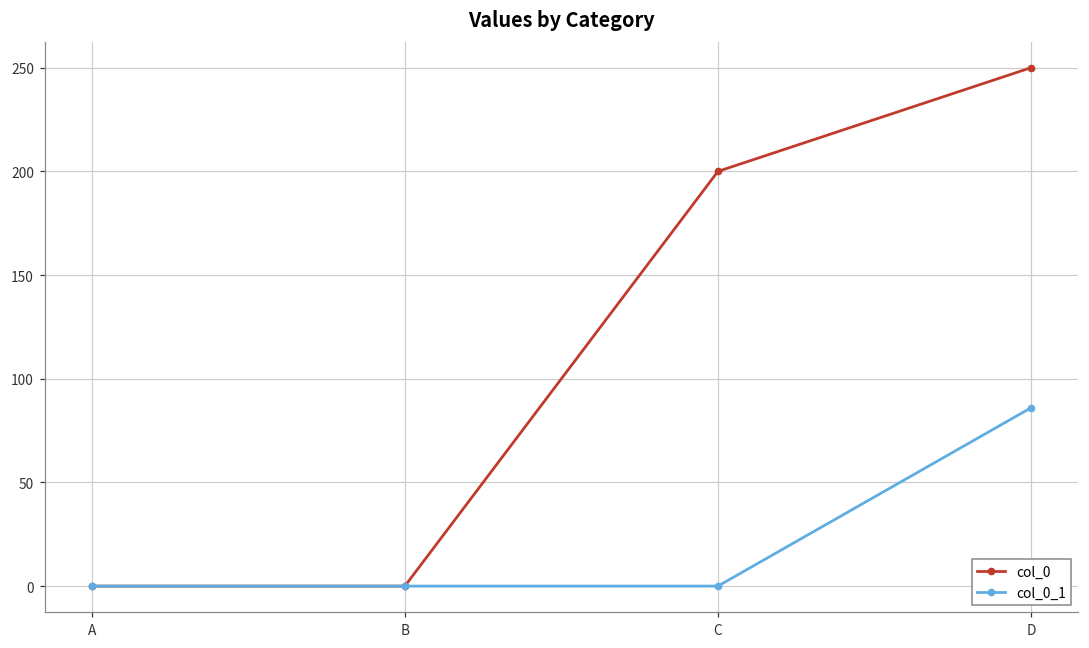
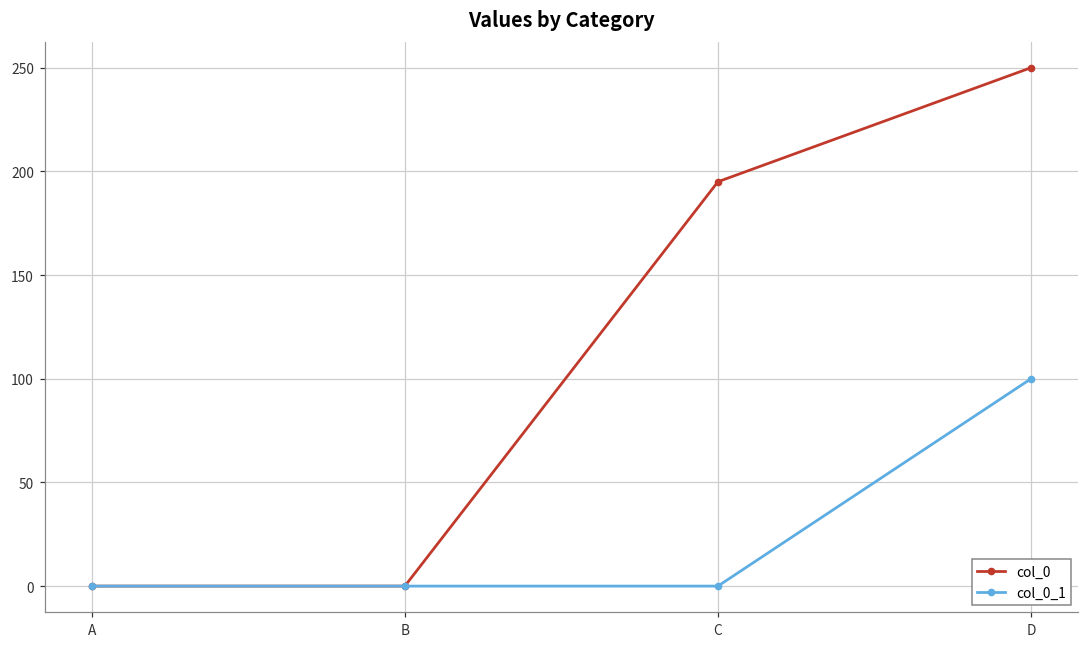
col_0, C: 200 -> 195
col_0_1, D: 86 -> 100
